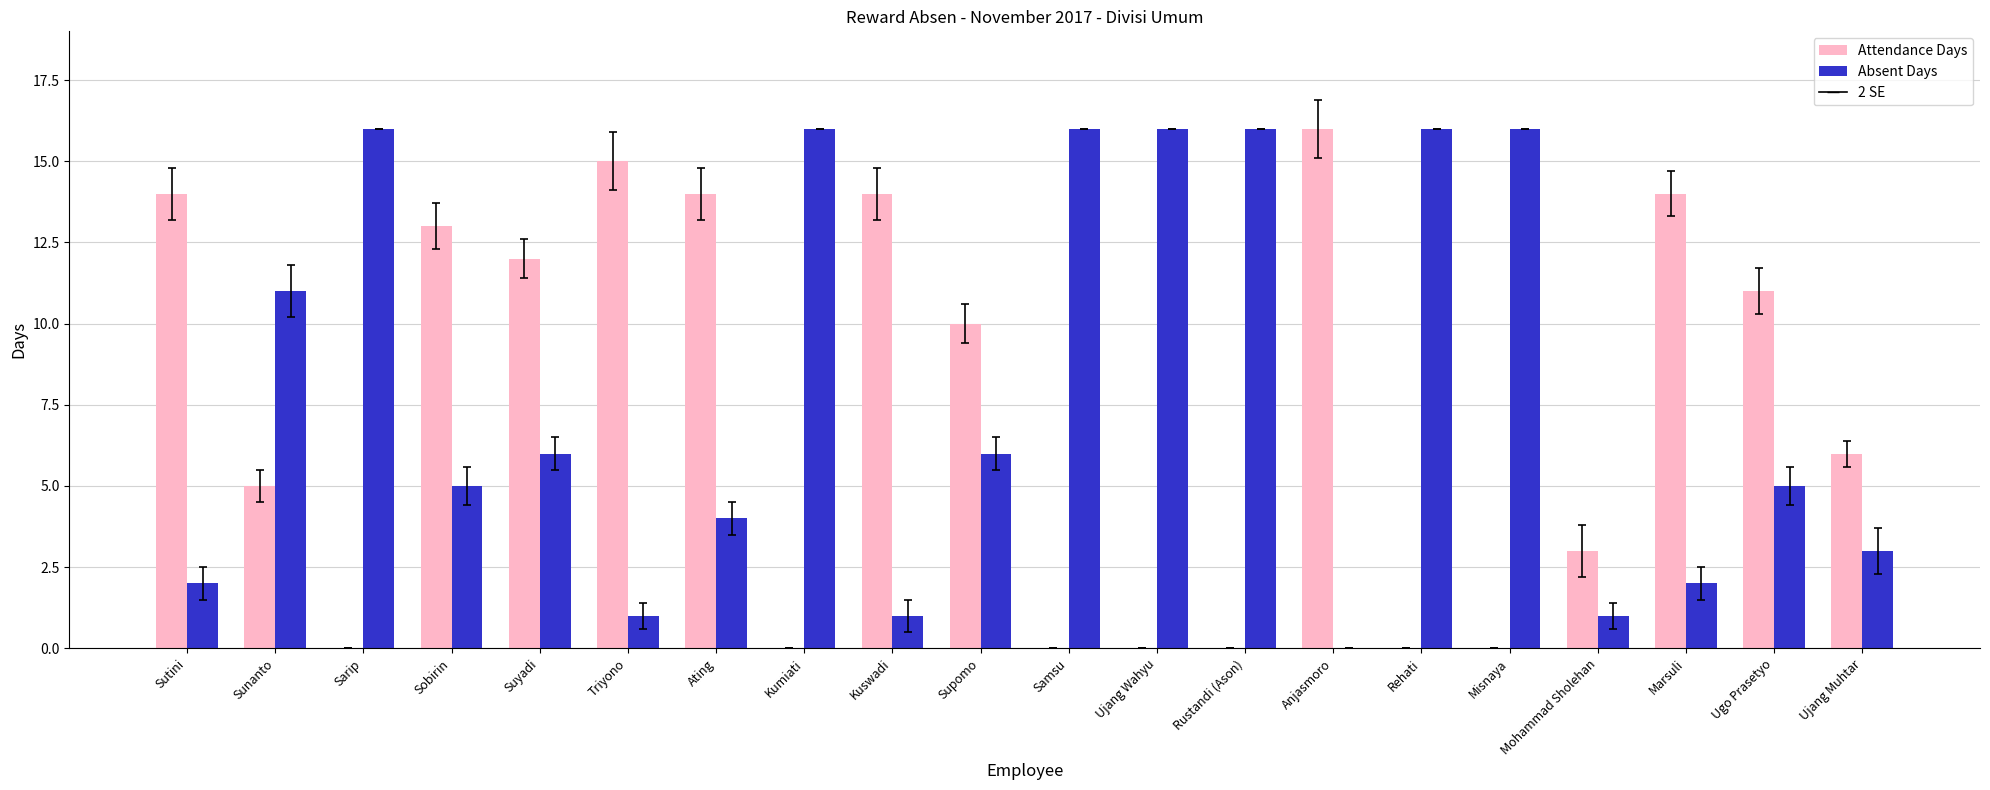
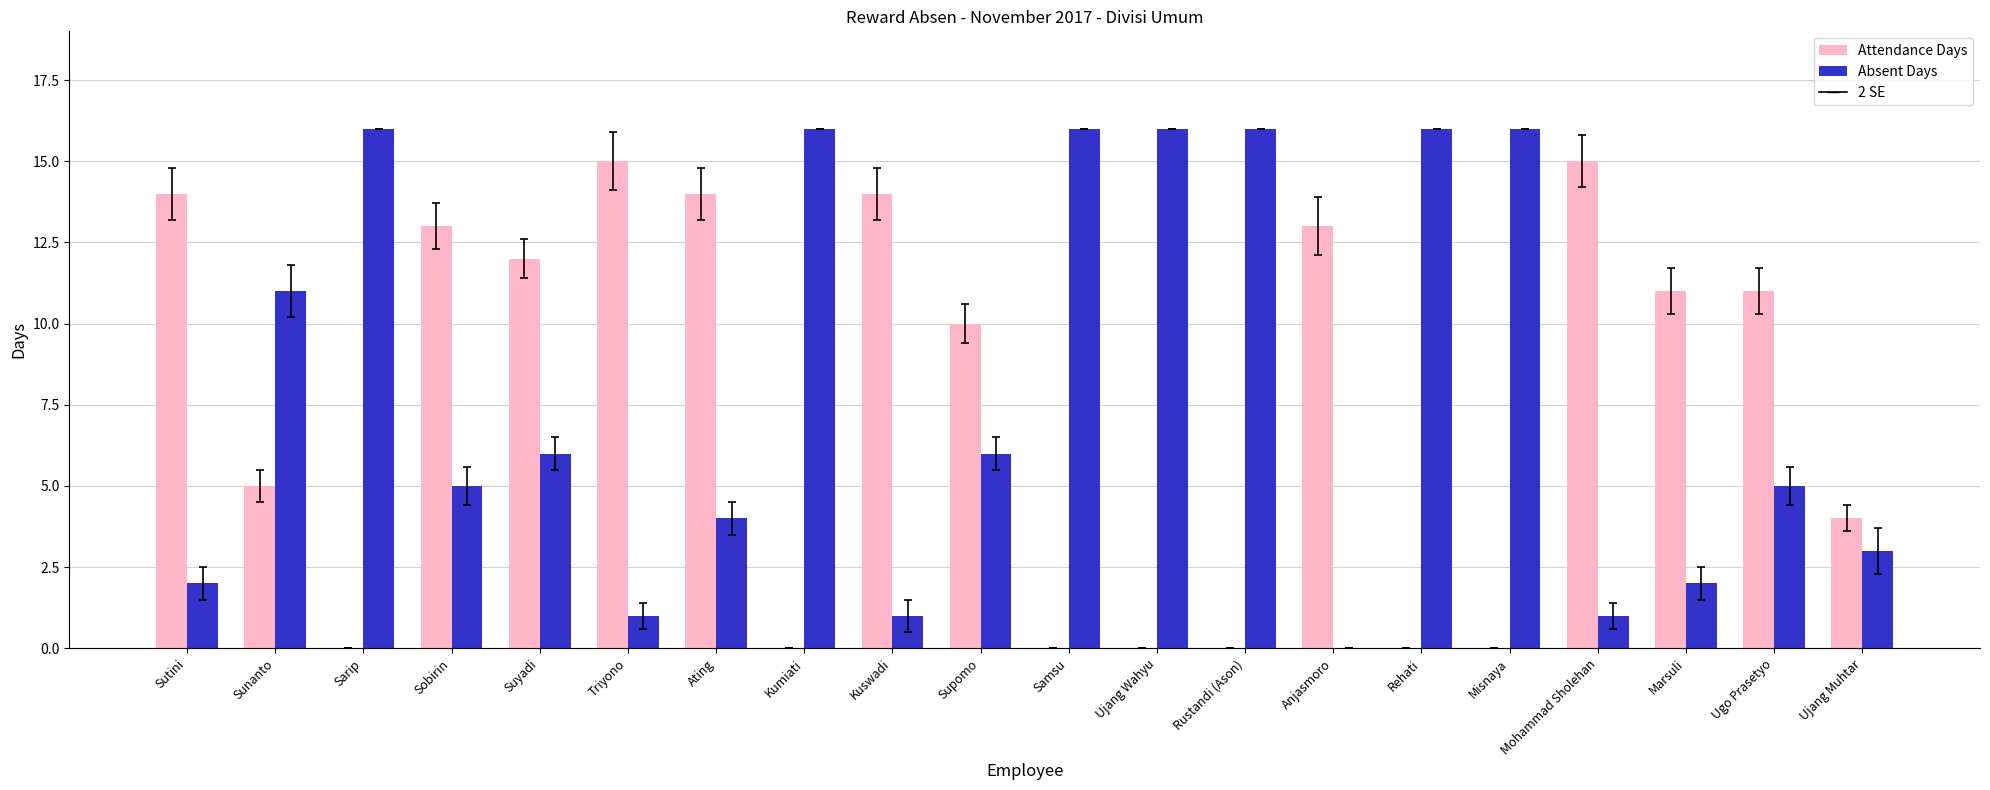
Attendance Days, Anjasmoro: 16 -> 13
Attendance Days, Mohammad Sholehan: 3 -> 15
Attendance Days, Marsuli: 14 -> 11
Attendance Days, Ujang Muhtar: 6 -> 4
